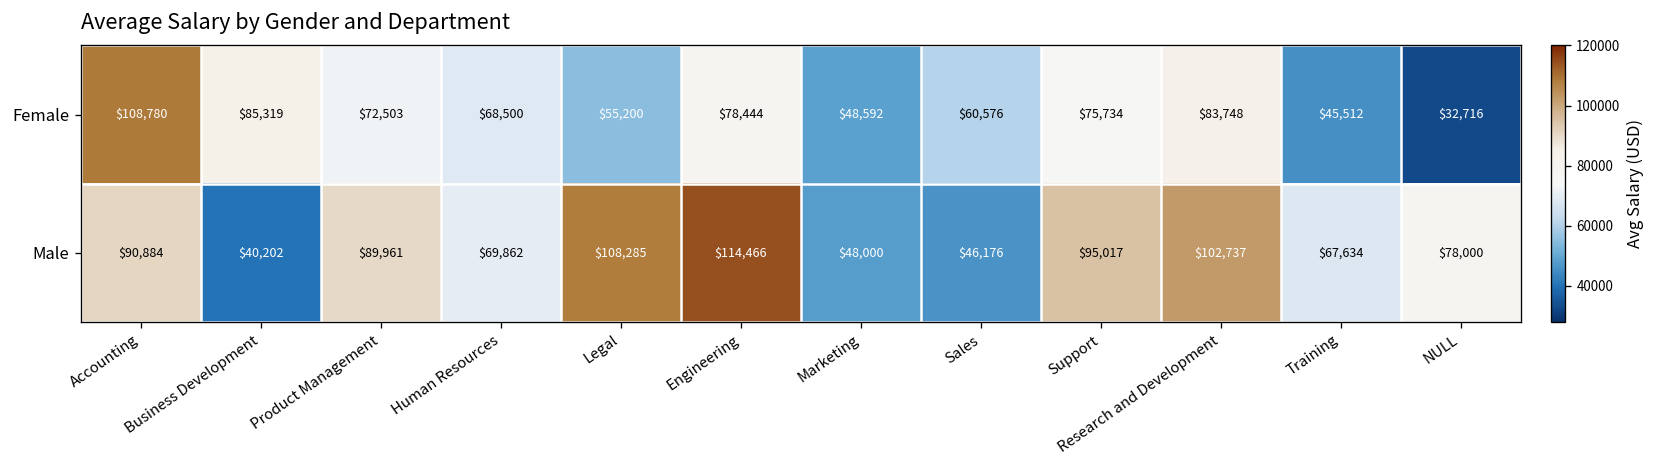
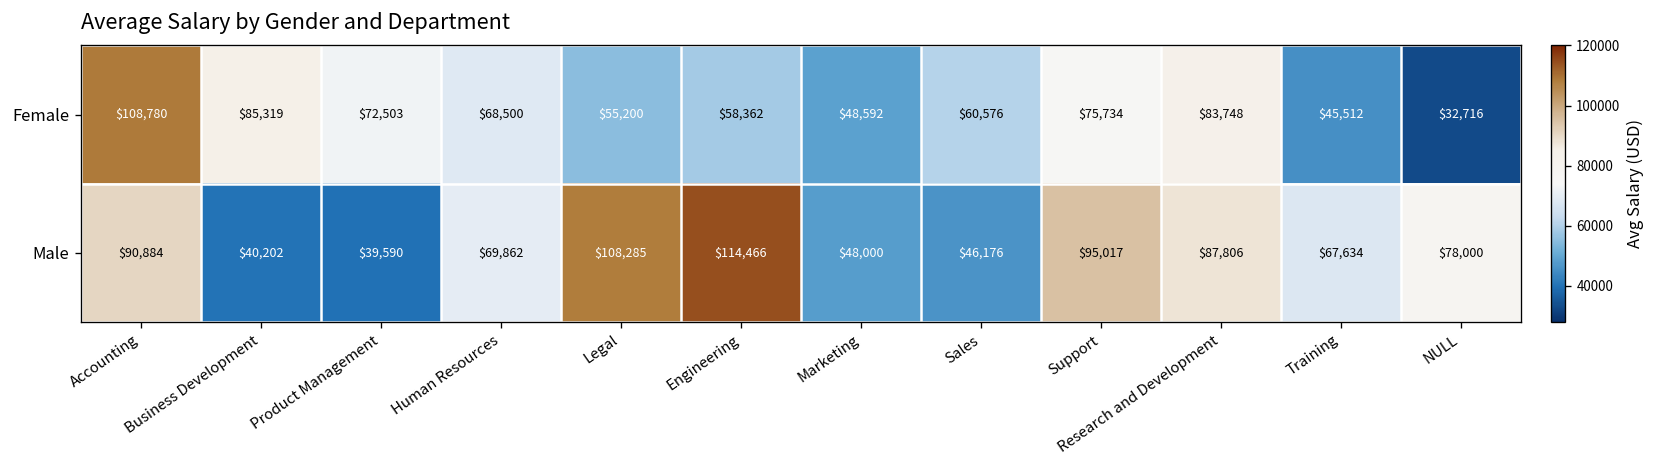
Female, Engineering: $78,444 -> $58,362
Male, Product Management: $89,961 -> $39,590
Male, Research and Development: $102,737 -> $87,806
